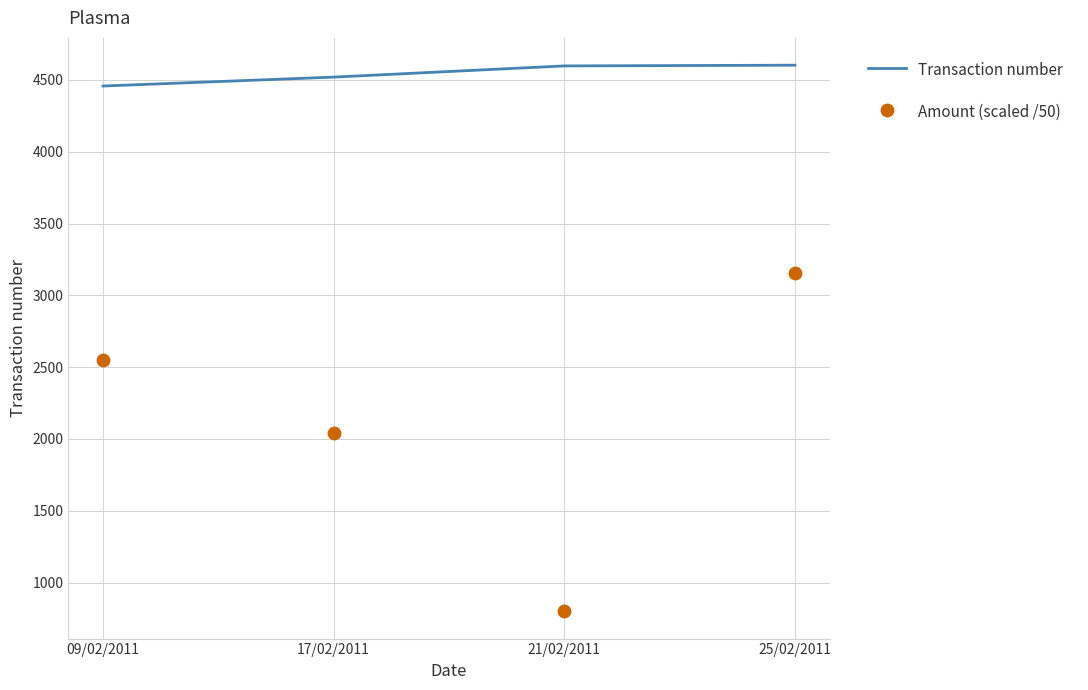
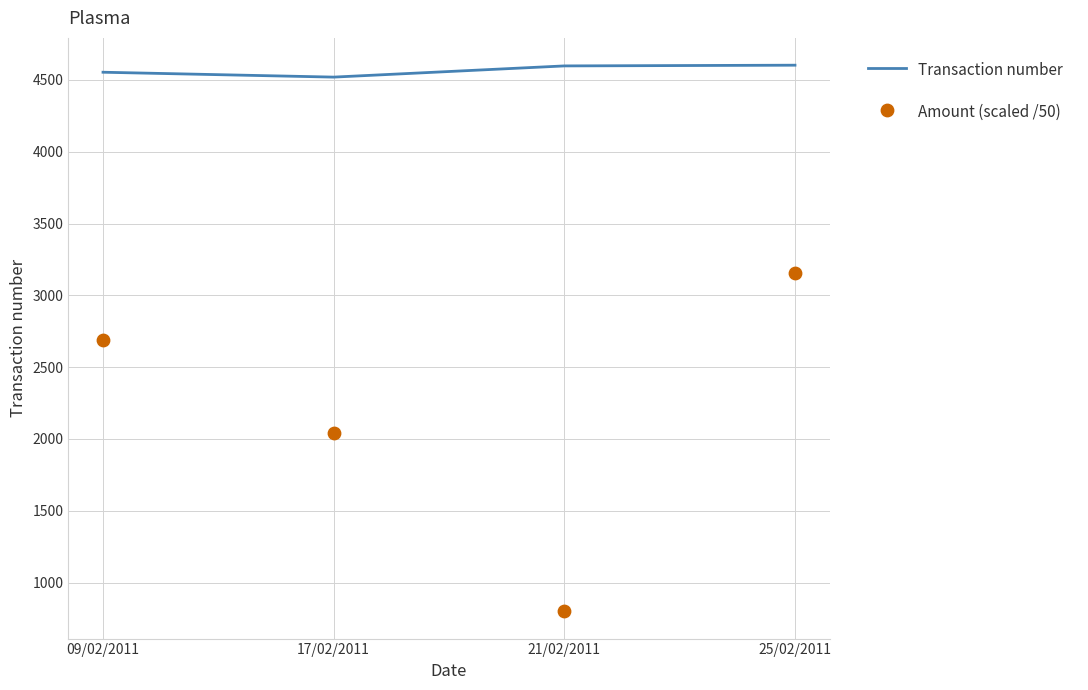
Transaction number, 09/02/2011: 4460 -> 4550
Amount (scaled /50), 09/02/2011: 2550 -> 2690
